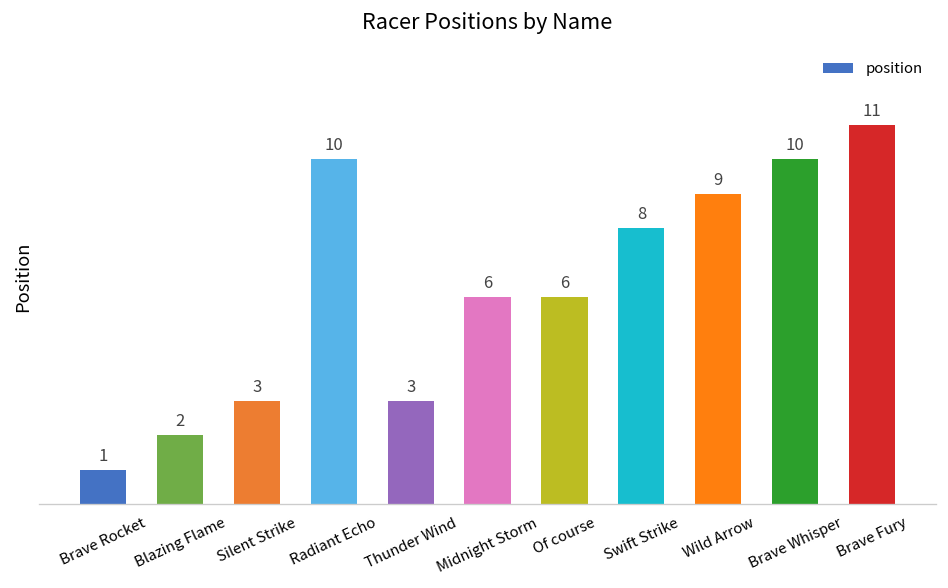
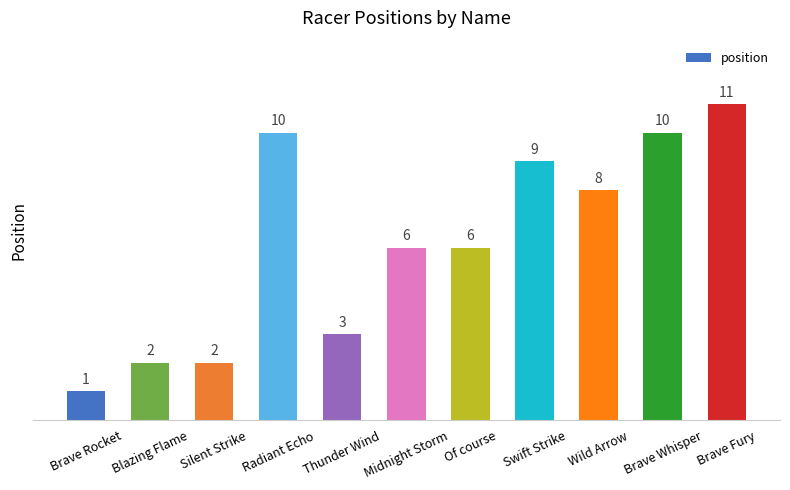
Silent Strike: 3 -> 2
Swift Strike: 8 -> 9
Wild Arrow: 9 -> 8
